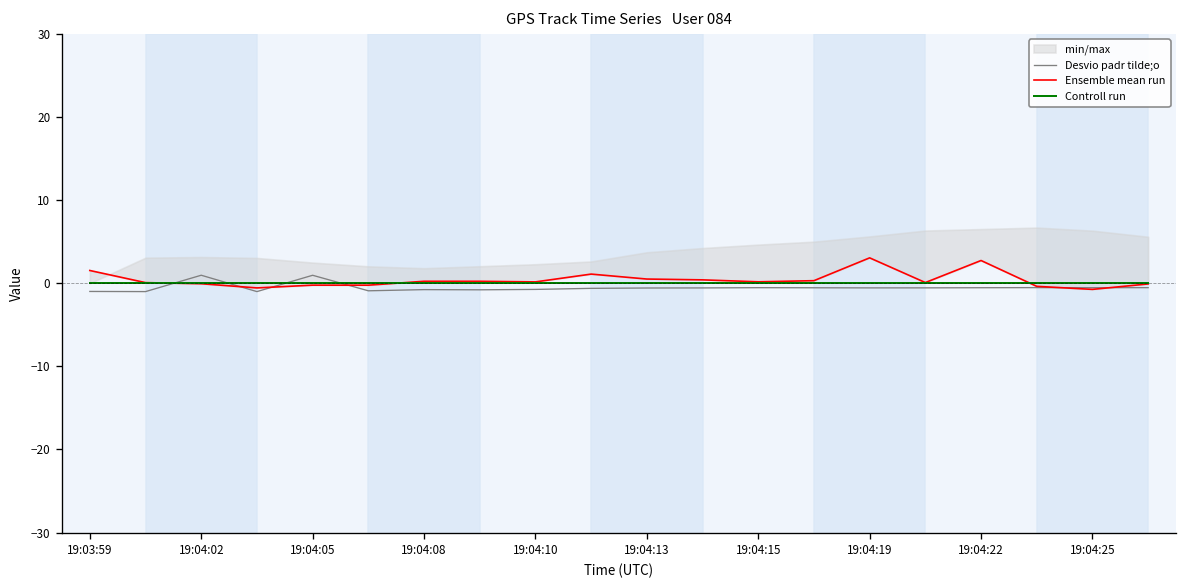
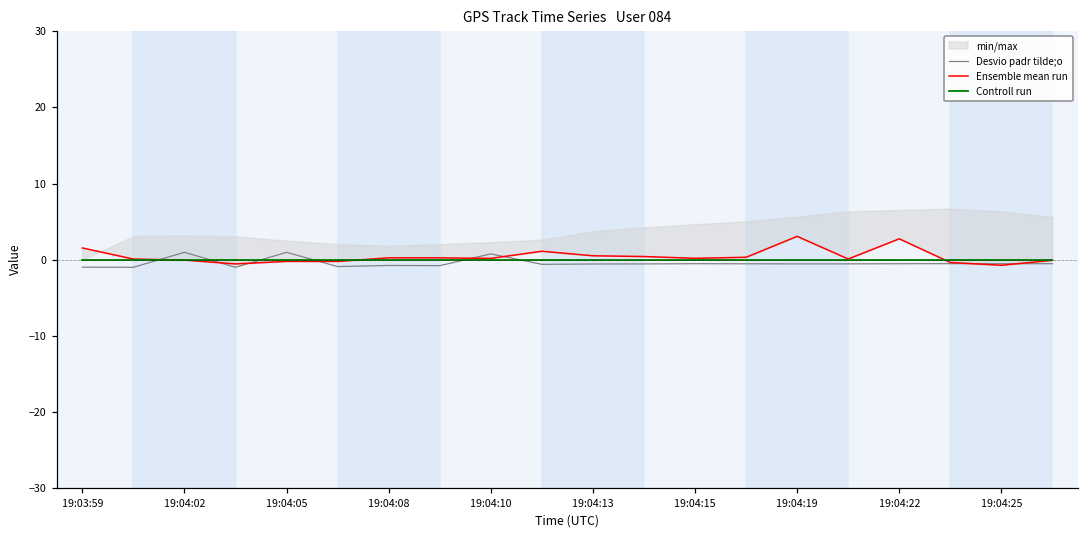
Desvio padr tilde;o, 19:04:10: -1 -> 1
